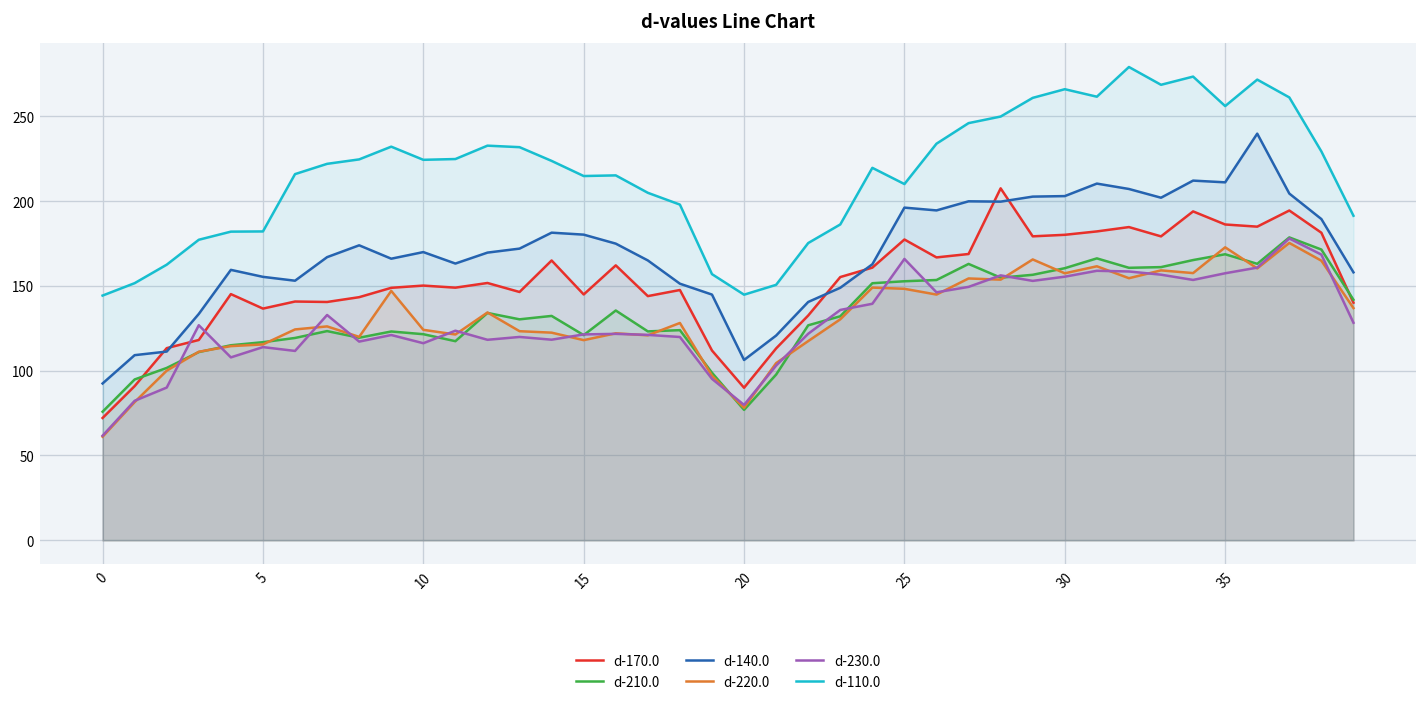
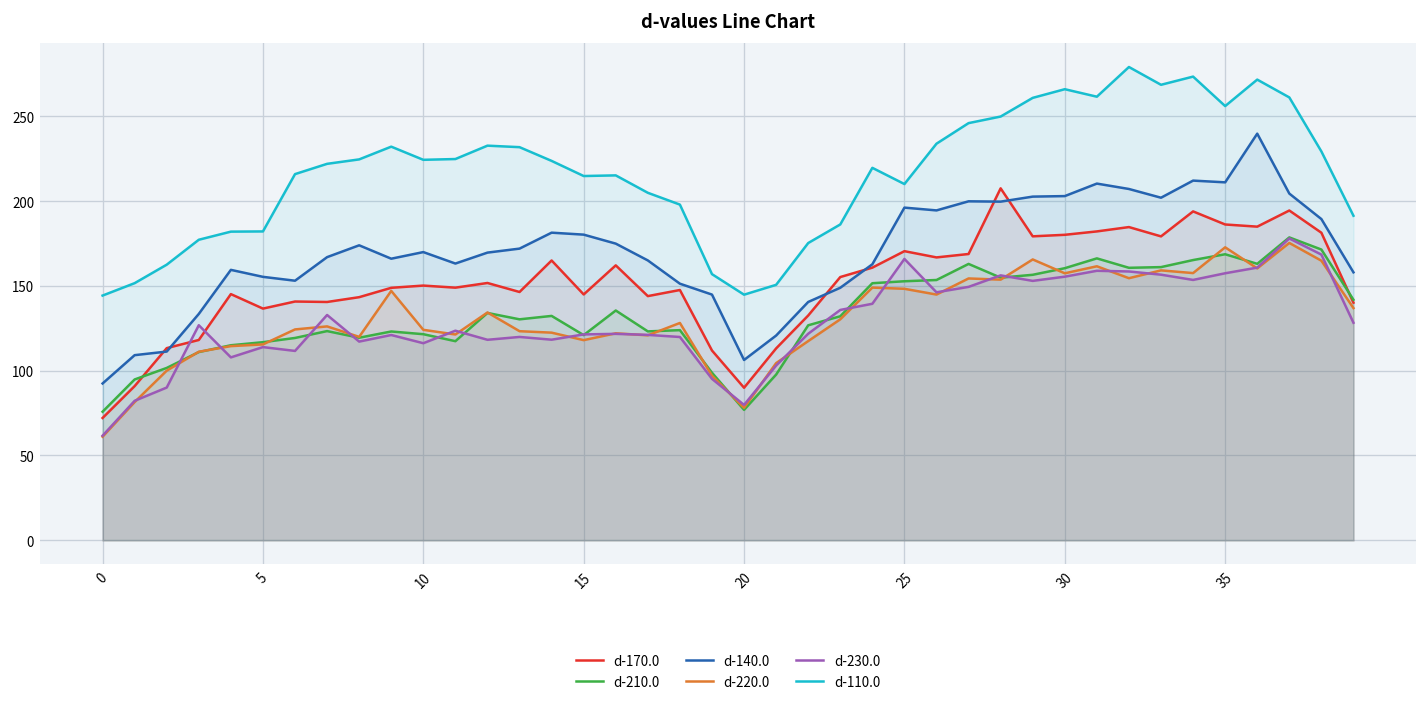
d-170.0, 25: 177 -> 170
